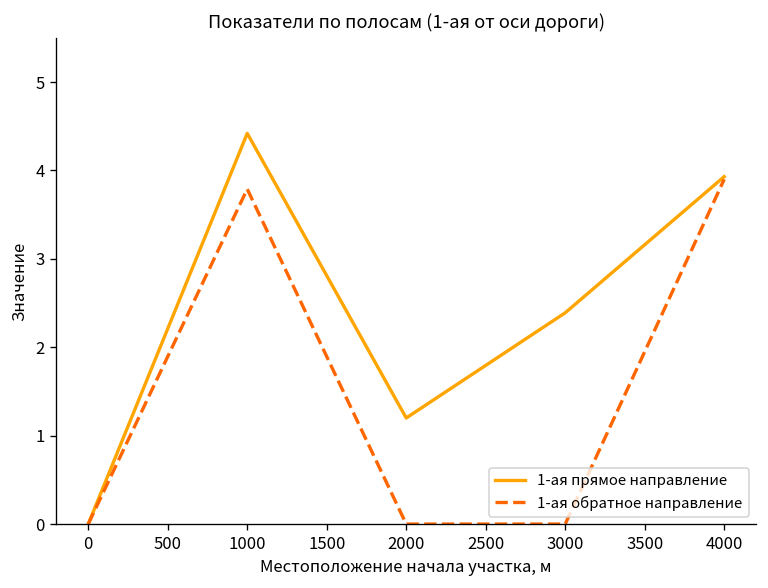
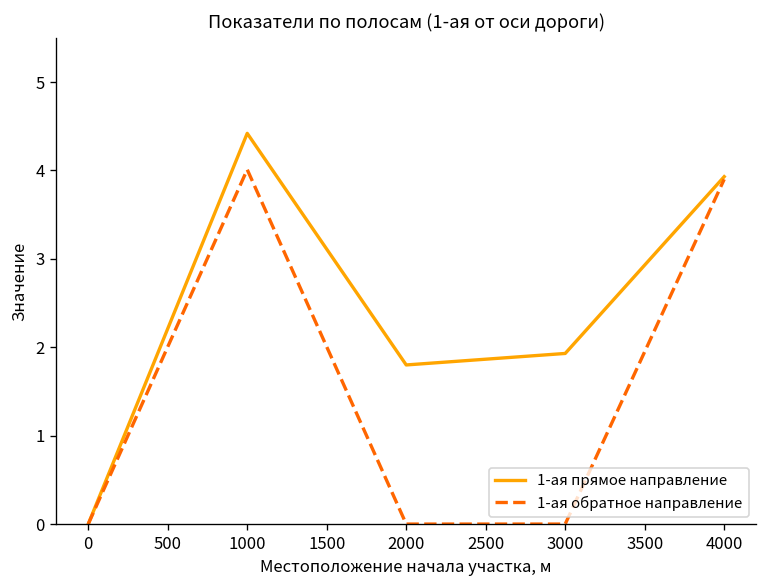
1-ая обратное направление, 1000: 3.8 -> 4.0
1-ая прямое направление, 2000: 1.2 -> 1.8
1-ая прямое направление, 3000: 2.4 -> 1.9
